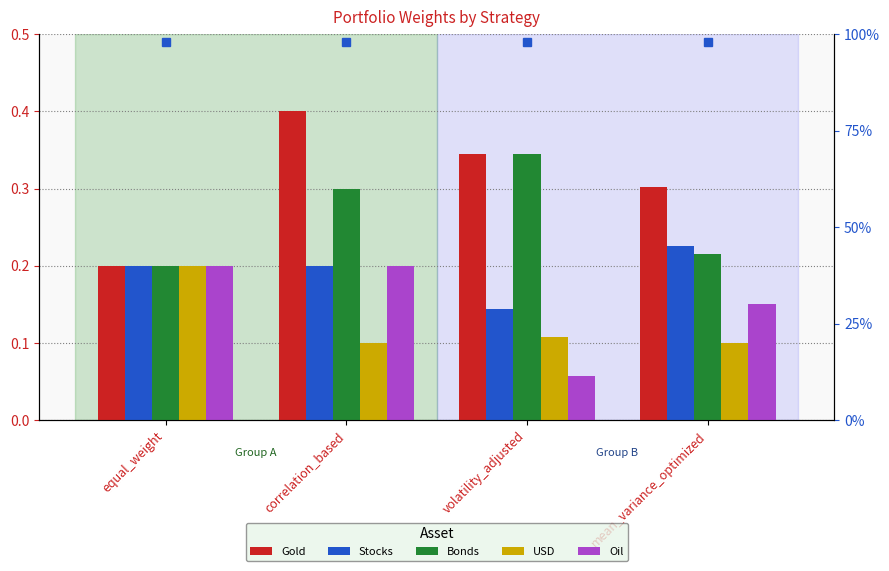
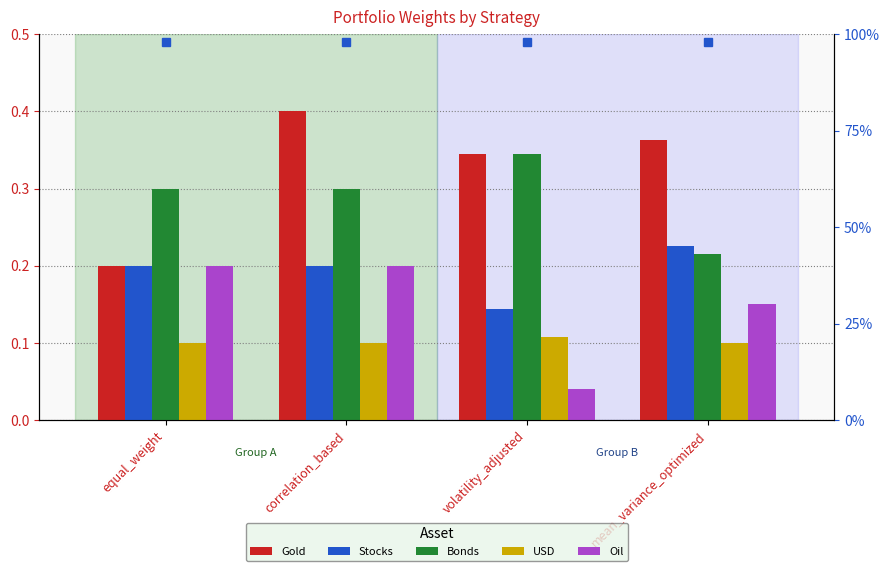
Bonds, equal_weight: 0.2 -> 0.3
USD, equal_weight: 0.2 -> 0.1
Oil, volatility_adjusted: 0.06 -> 0.04
Gold, mean_variance_optimized: 0.30 -> 0.36
